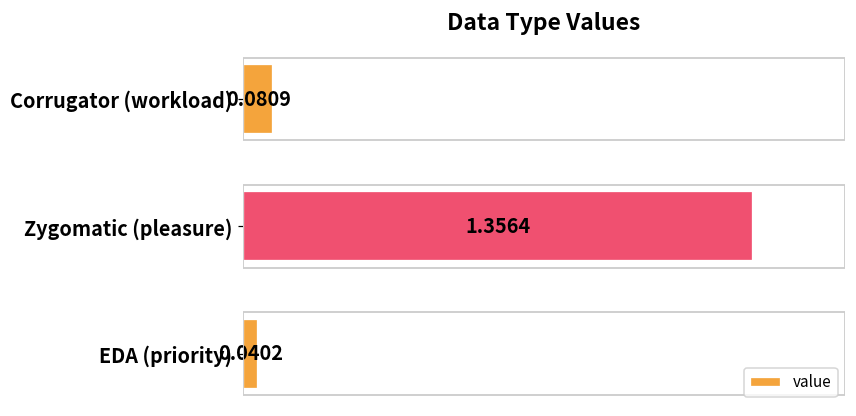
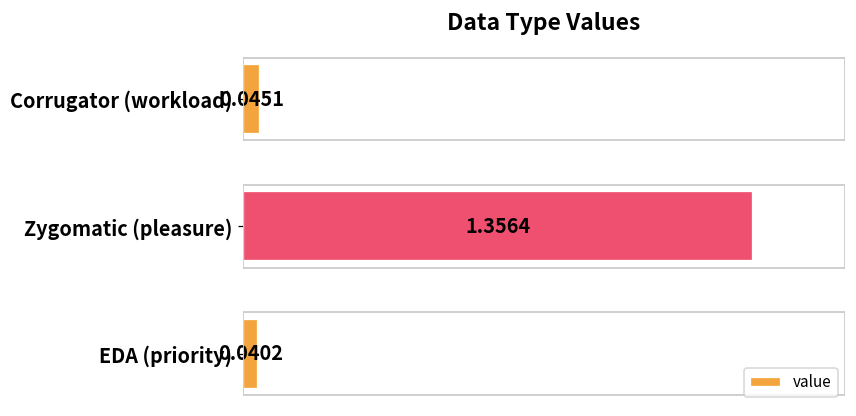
Corrugator (workload): 0.0809 -> 0.0451
